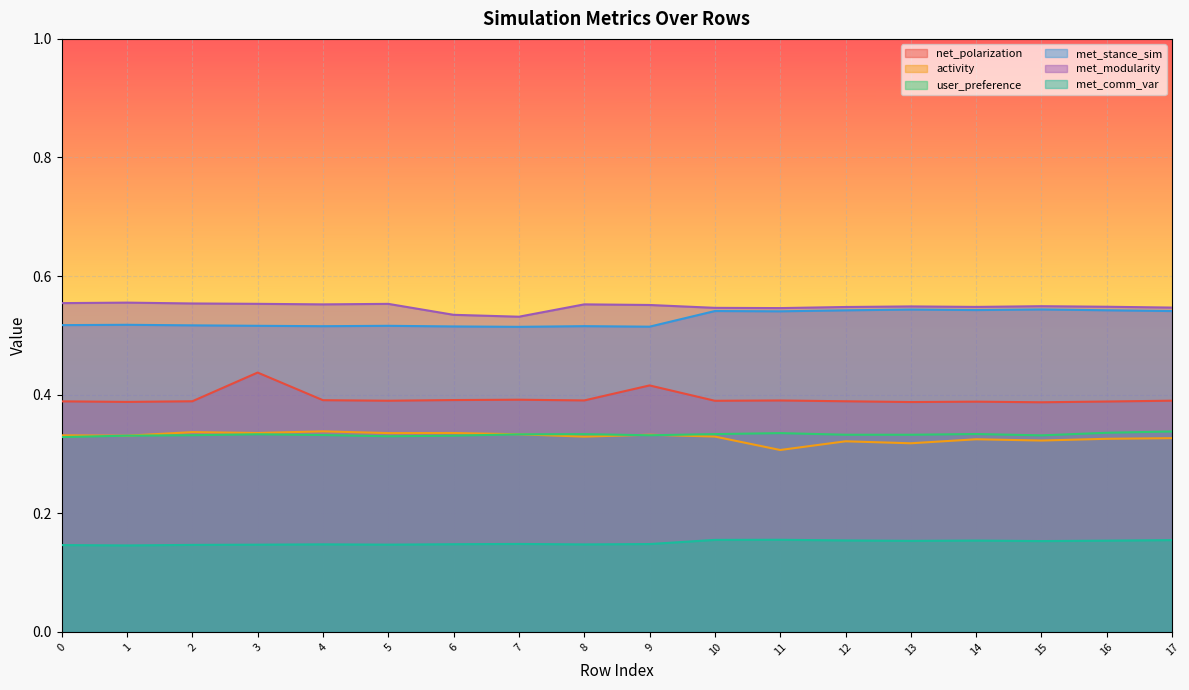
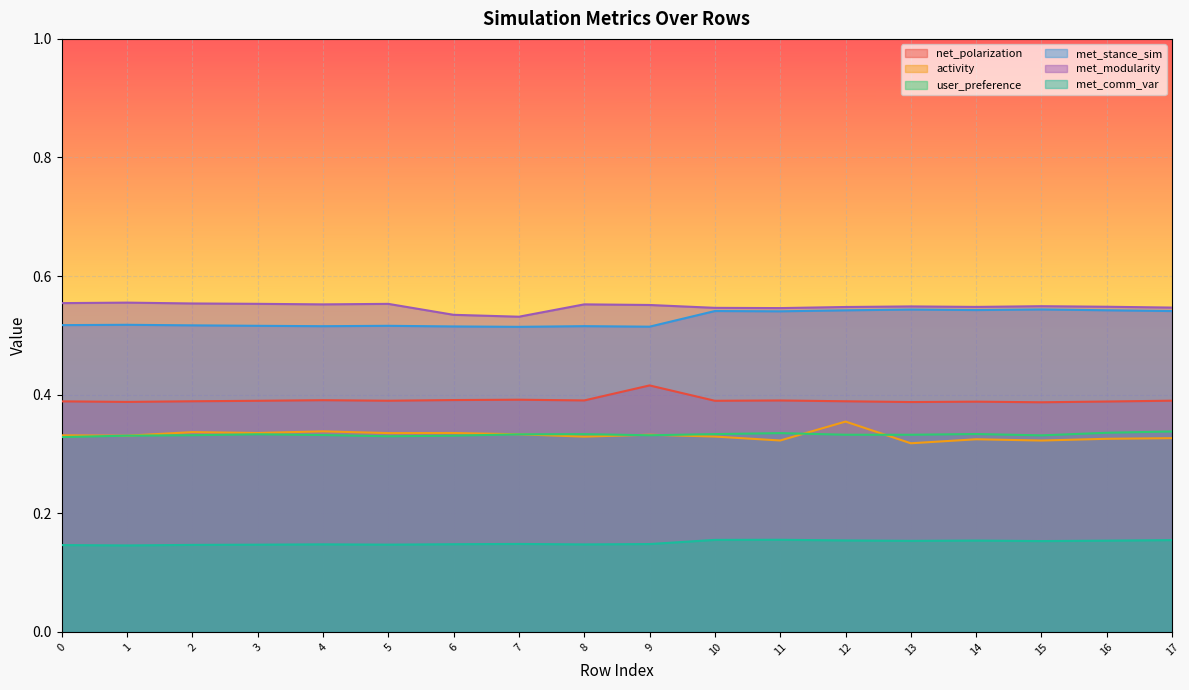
net_polarization, 3: 0.44 -> 0.39
activity, 11: 0.31 -> 0.32
activity, 12: 0.32 -> 0.35
